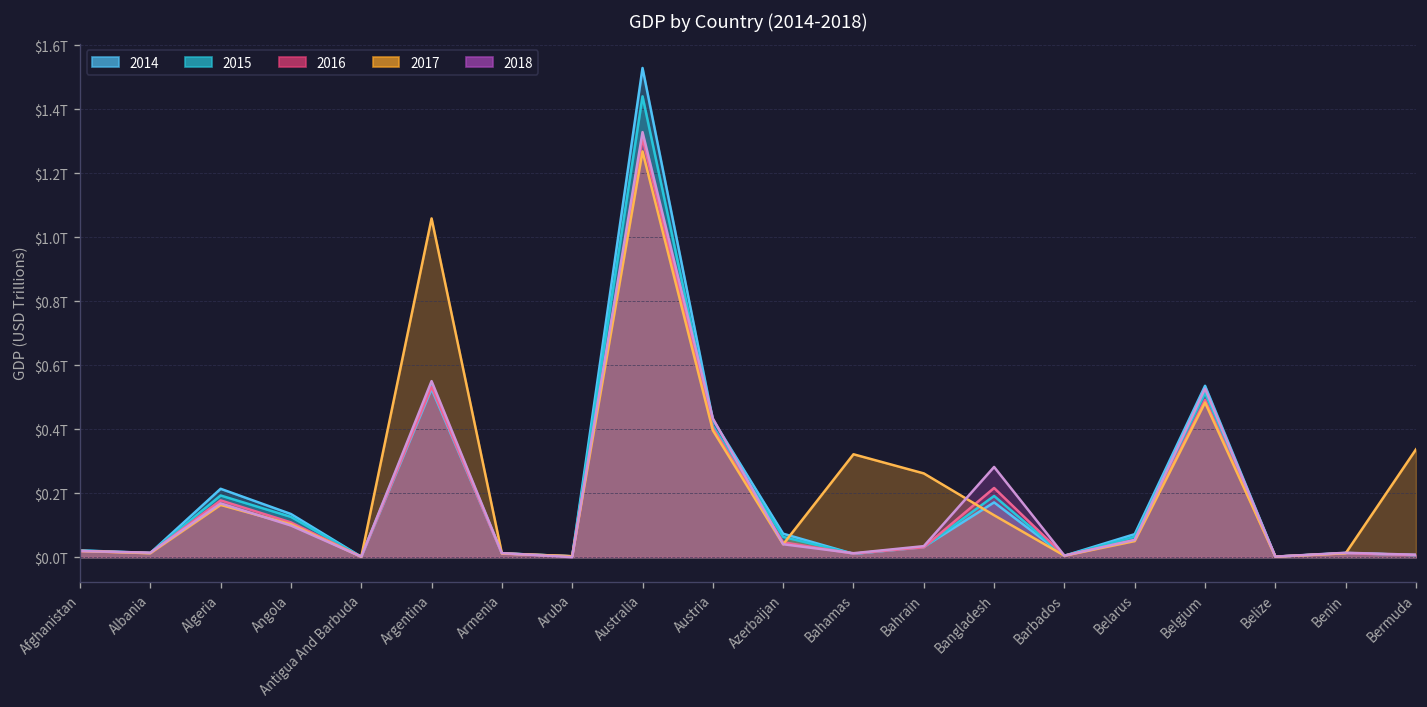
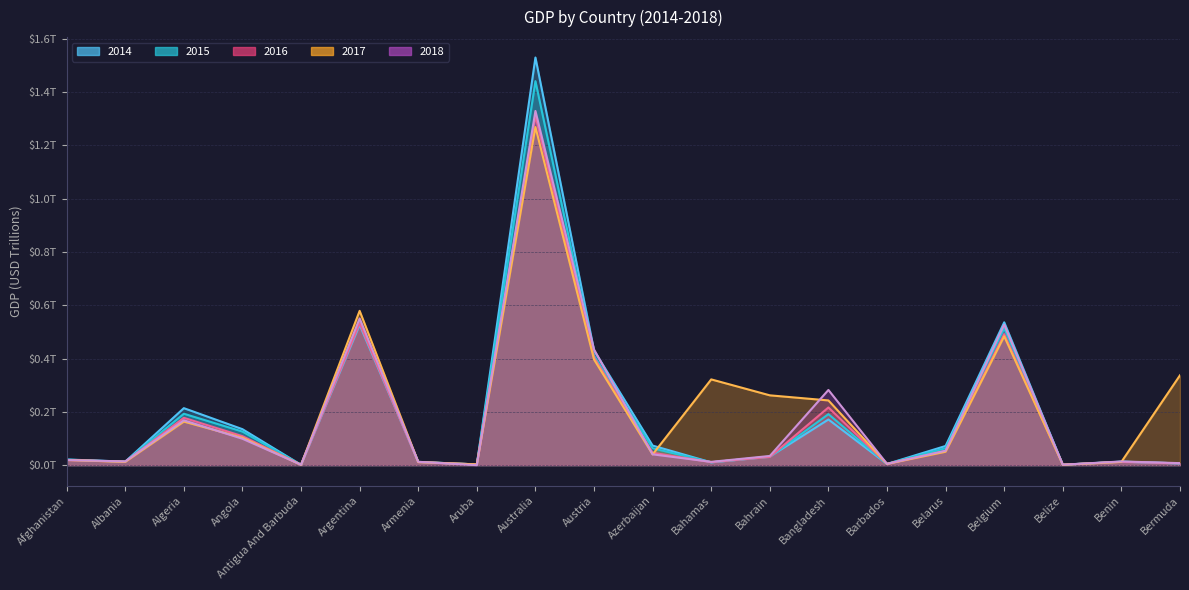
2017, Argentina: $1.06T -> $0.58T
2017, Bangladesh: $0.13T -> $0.24T
